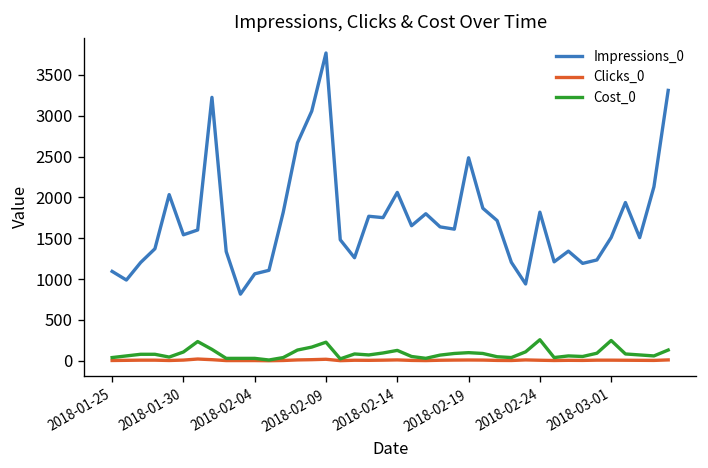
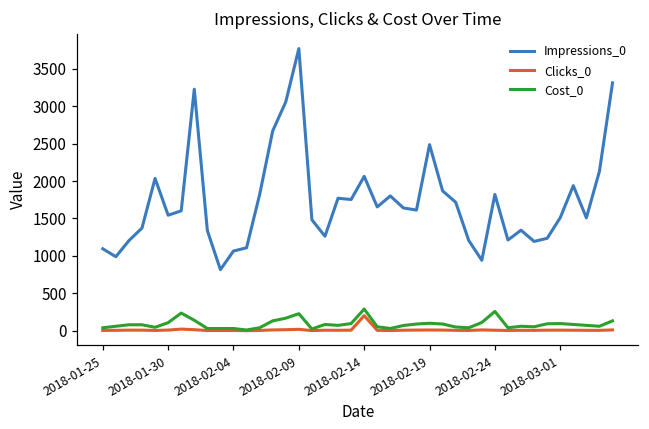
Clicks_0, 2018-02-14: 0 -> 200
Cost_0, 2018-02-14: 100 -> 300
Cost_0, 2018-03-01: 200 -> 100
